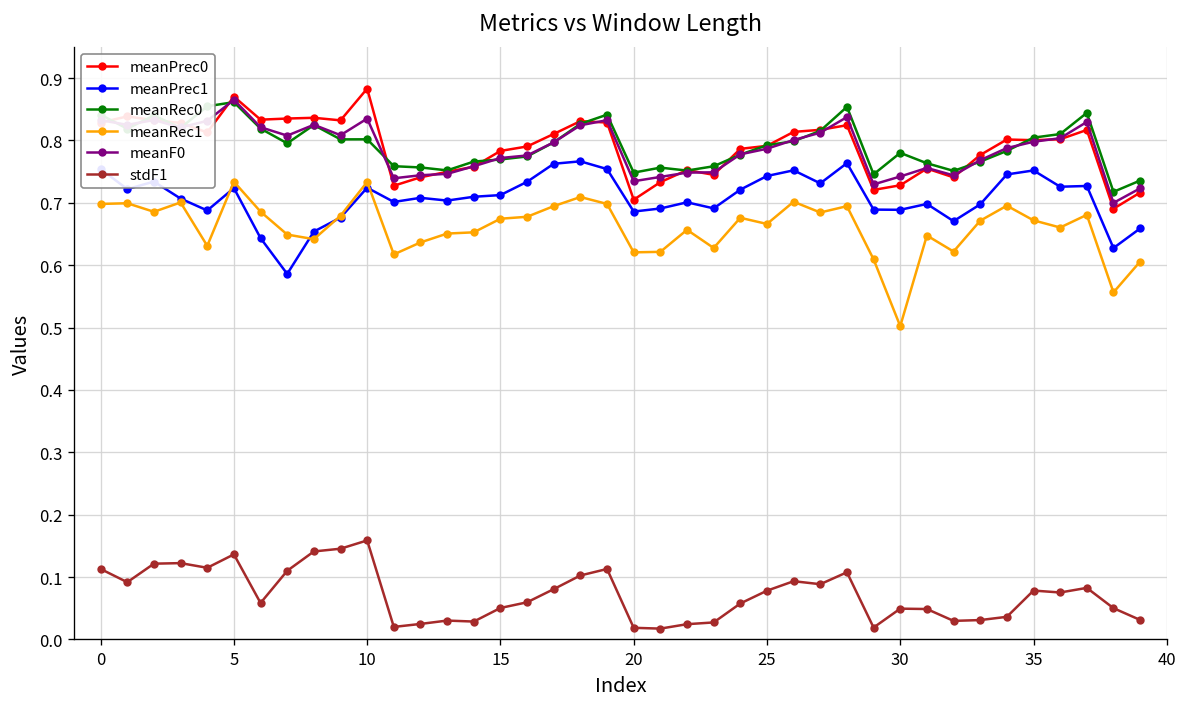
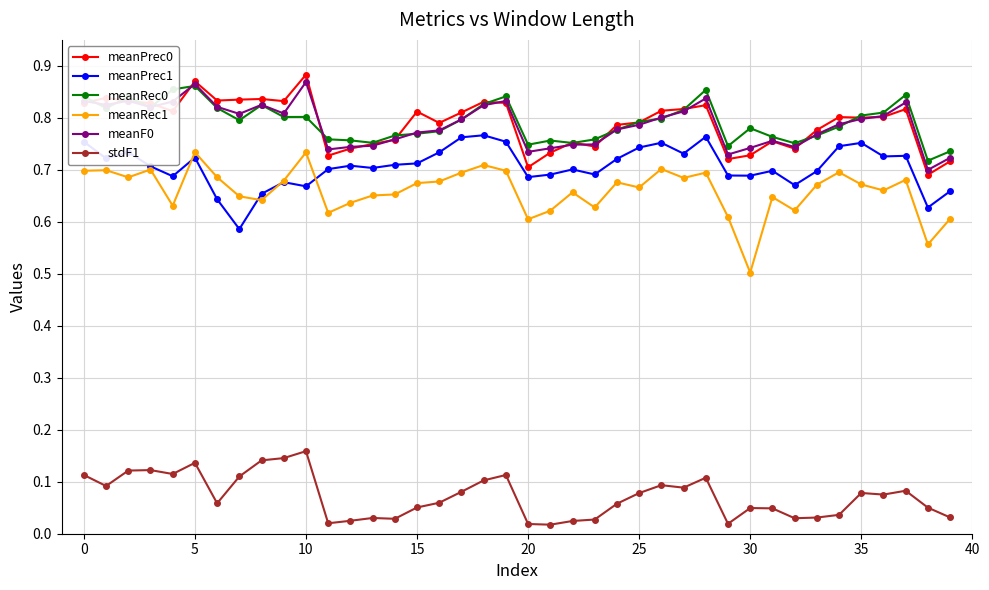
meanPrec1, 10: 0.72 -> 0.67
meanF0, 10: 0.84 -> 0.87
meanPrec0, 15: 0.78 -> 0.81
meanRec1, 20: 0.62 -> 0.60
